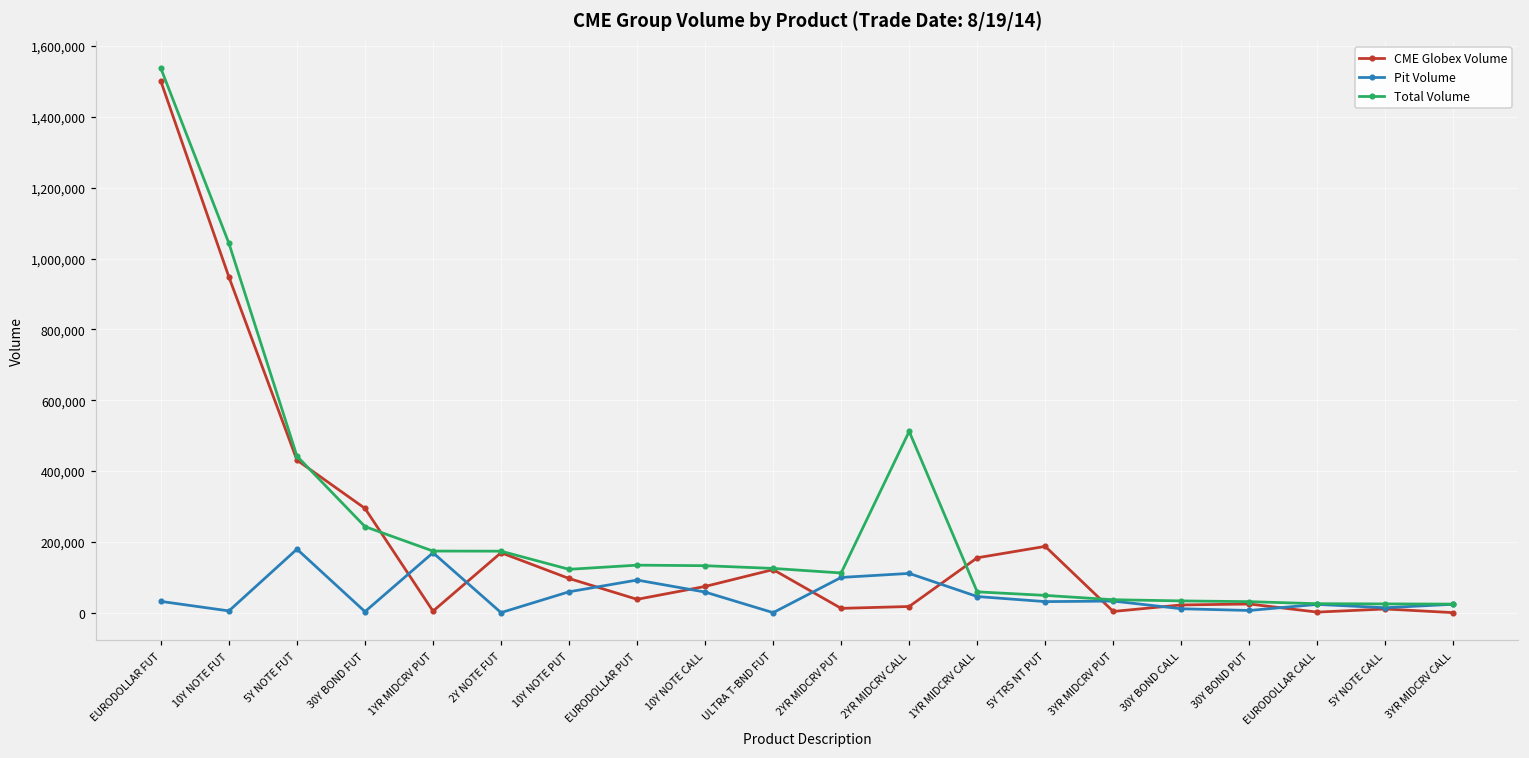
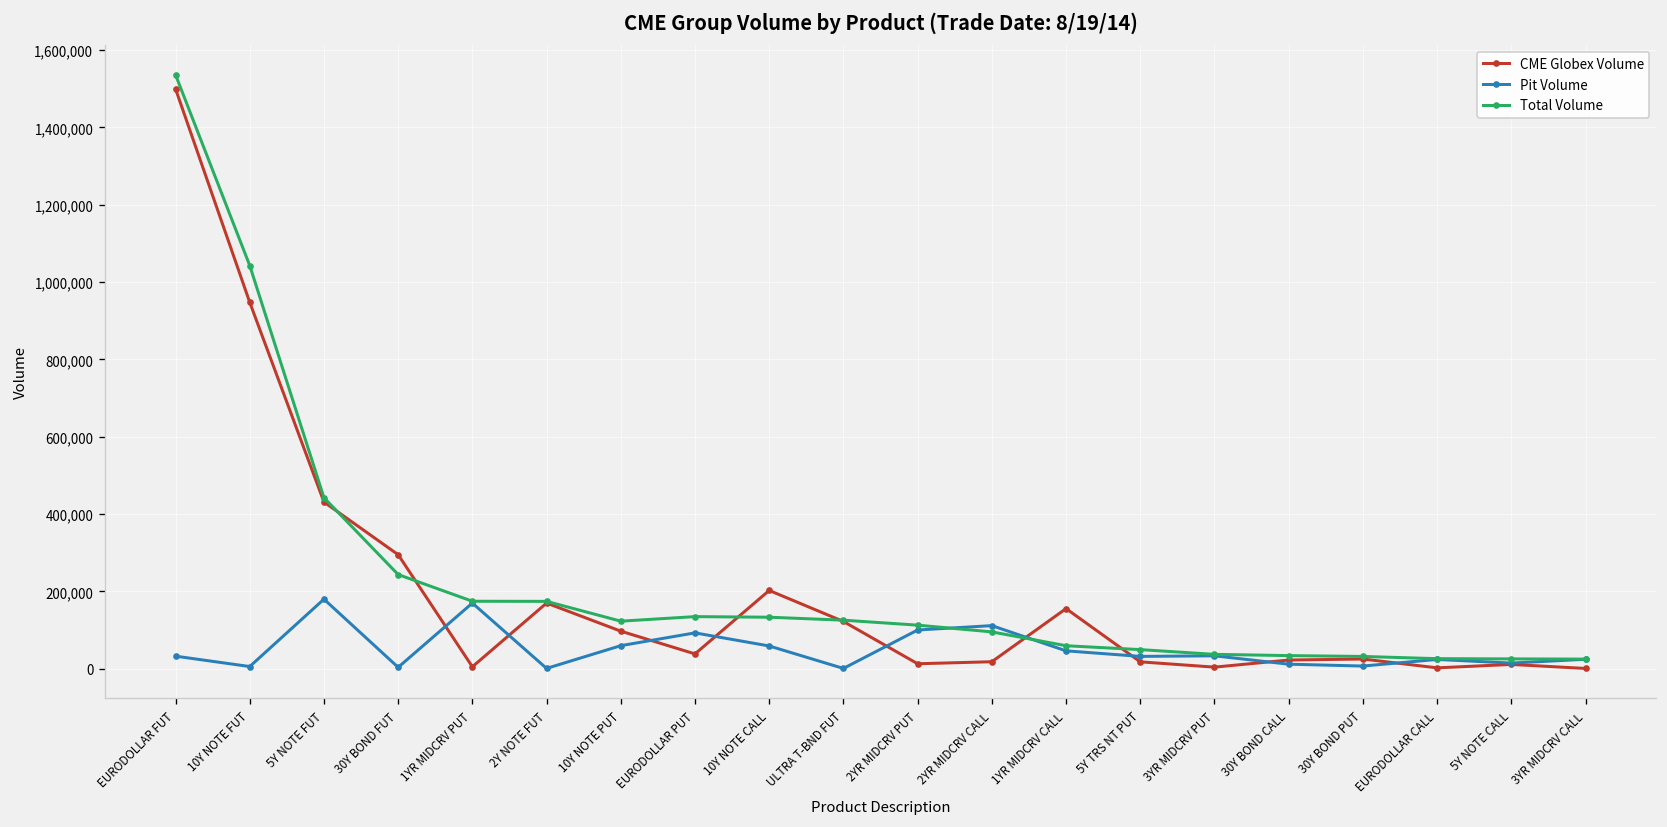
CME Globex Volume, 10Y NOTE CALL: 70,000 -> 200,000
Total Volume, 2YR MIDCRV CALL: 510,000 -> 100,000
CME Globex Volume, 5Y TRS NT PUT: 190,000 -> 20,000
